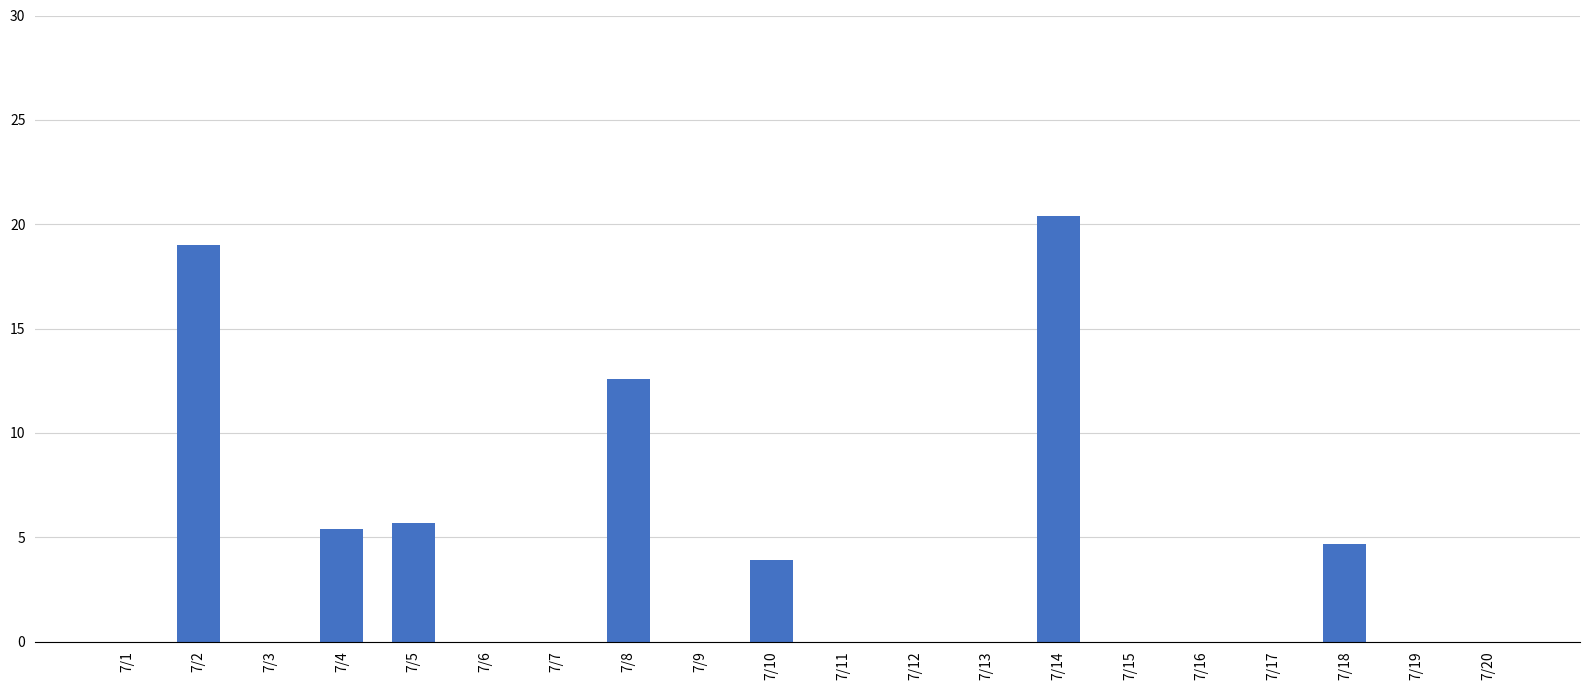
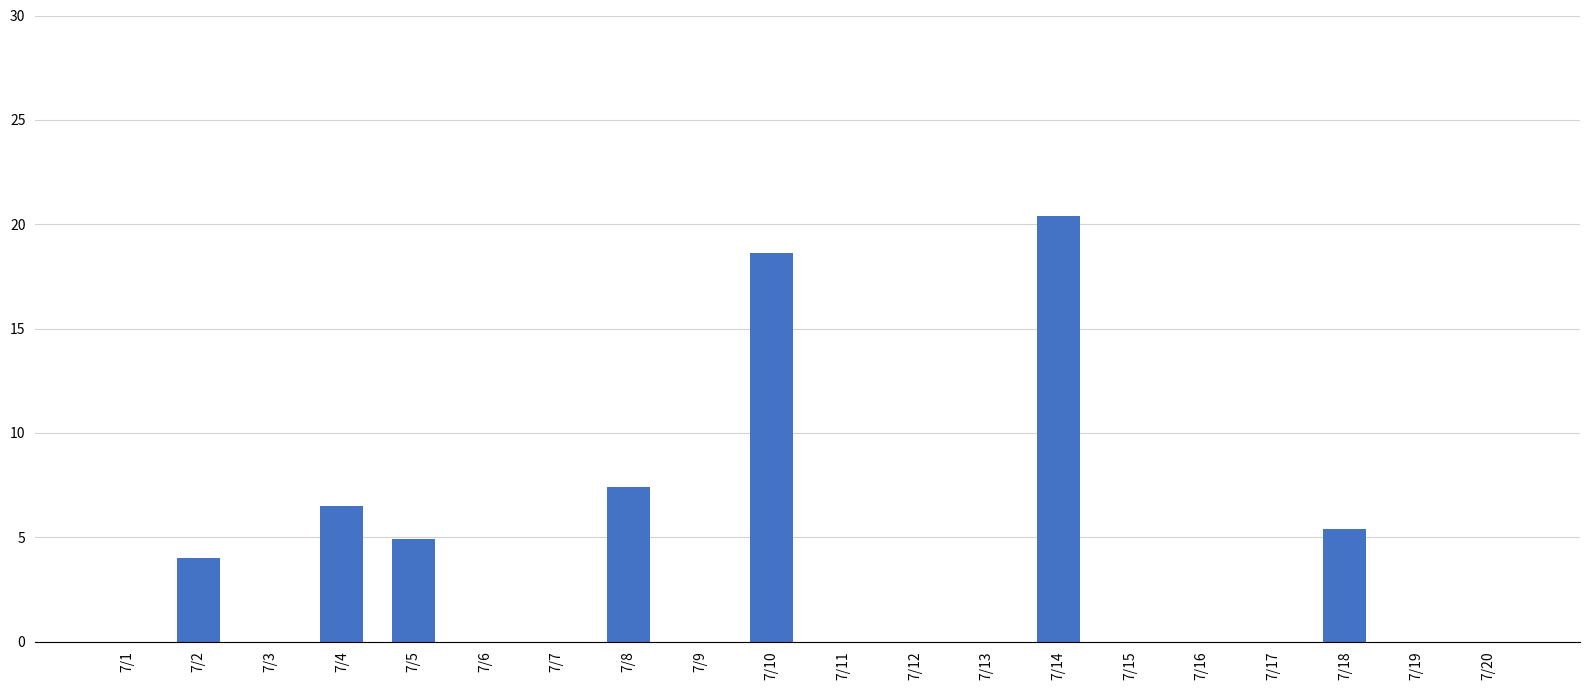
7/2: 19 -> 4
7/4: 5.4 -> 6.5
7/5: 5.7 -> 4.9
7/8: 12.6 -> 7.4
7/10: 3.9 -> 18.6
7/18: 4.7 -> 5.4
